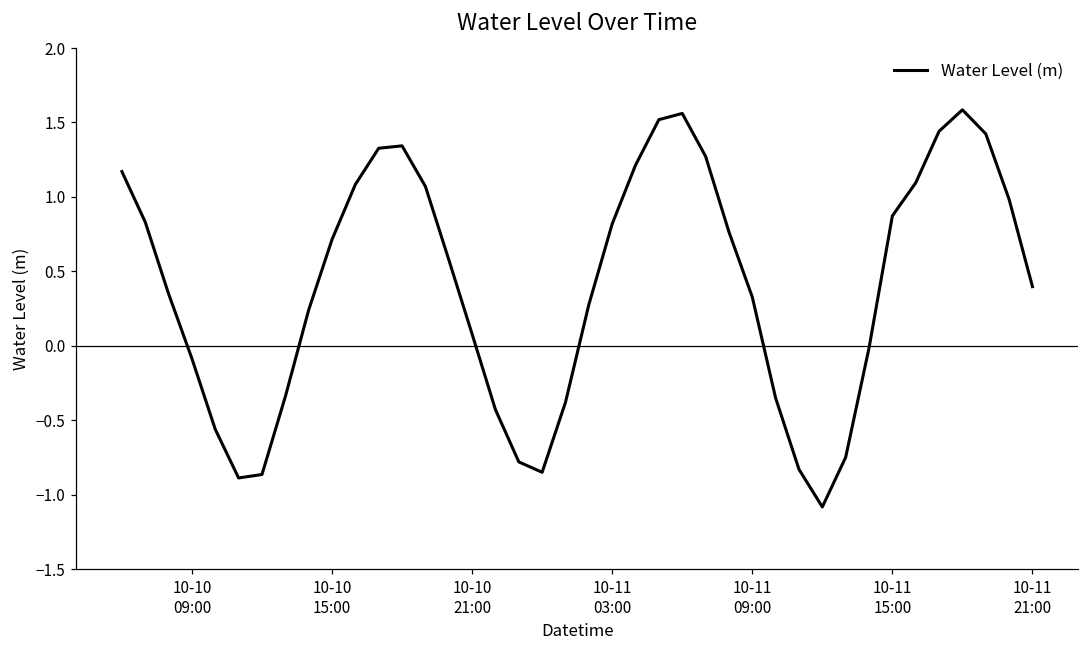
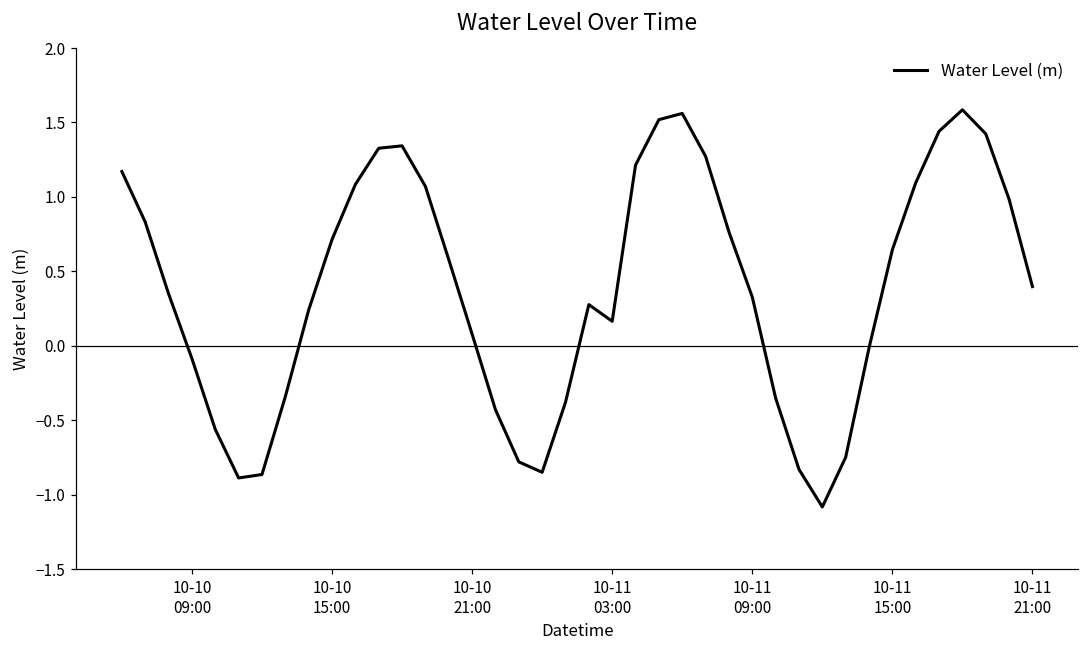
10-11 03:00: 0.82 -> 0.17
10-11 15:00: 0.87 -> 0.65
